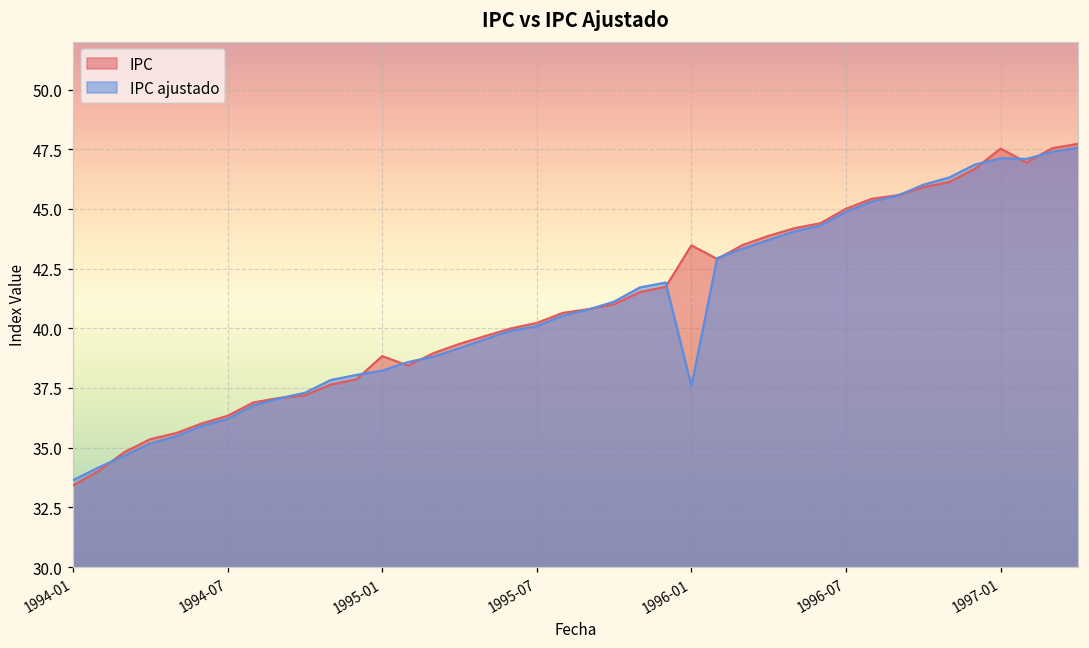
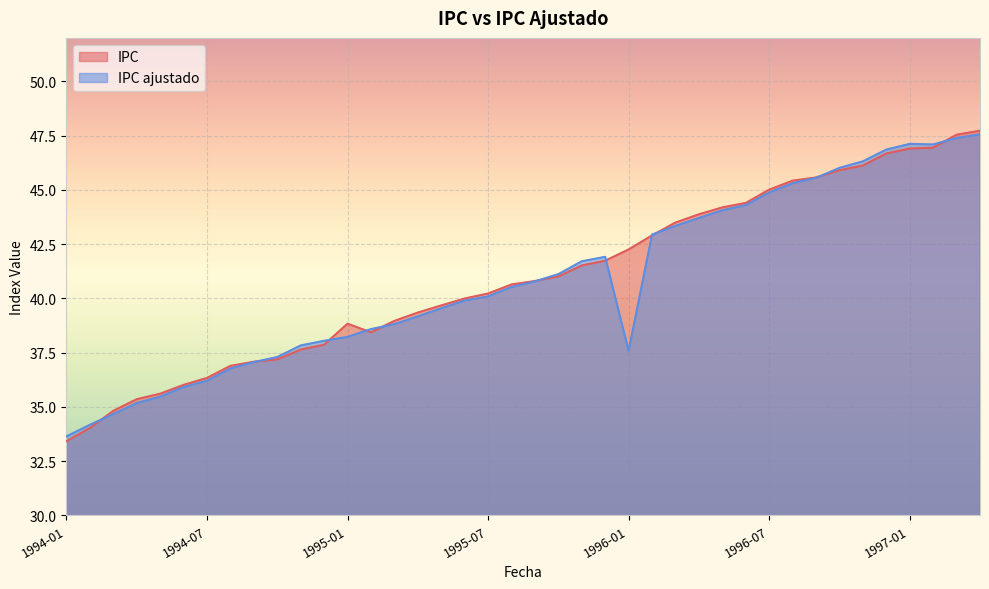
IPC, 1996-01: 43.5 -> 42.3
IPC, 1997-01: 47.5 -> 46.9
